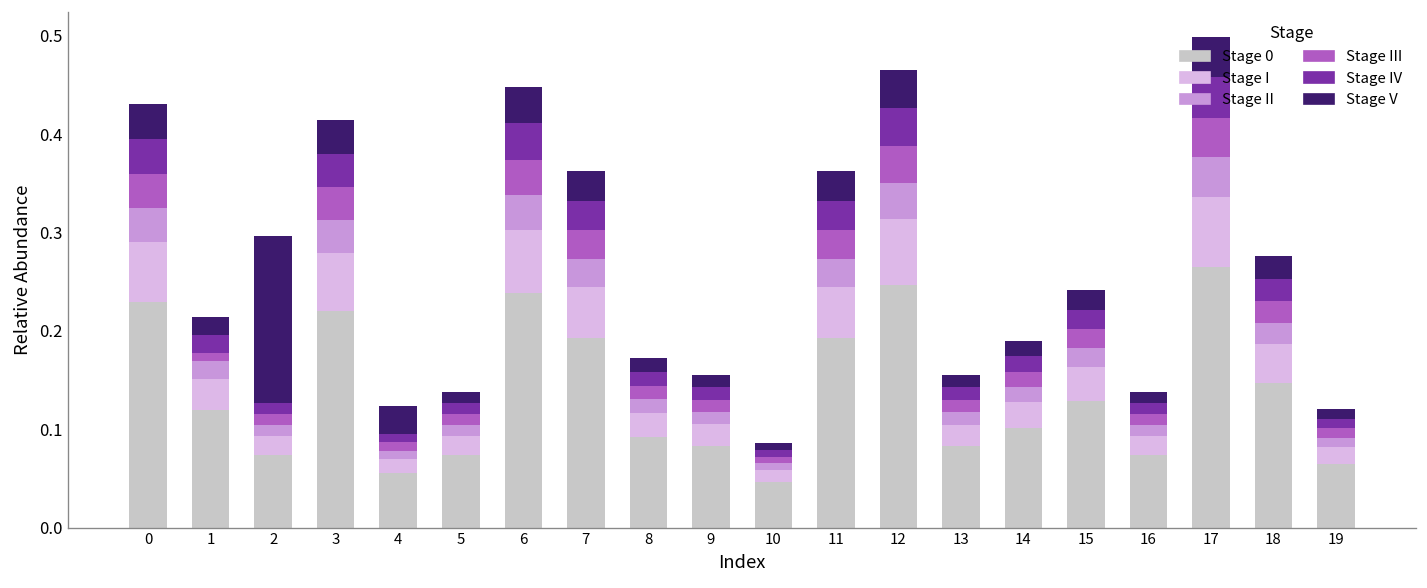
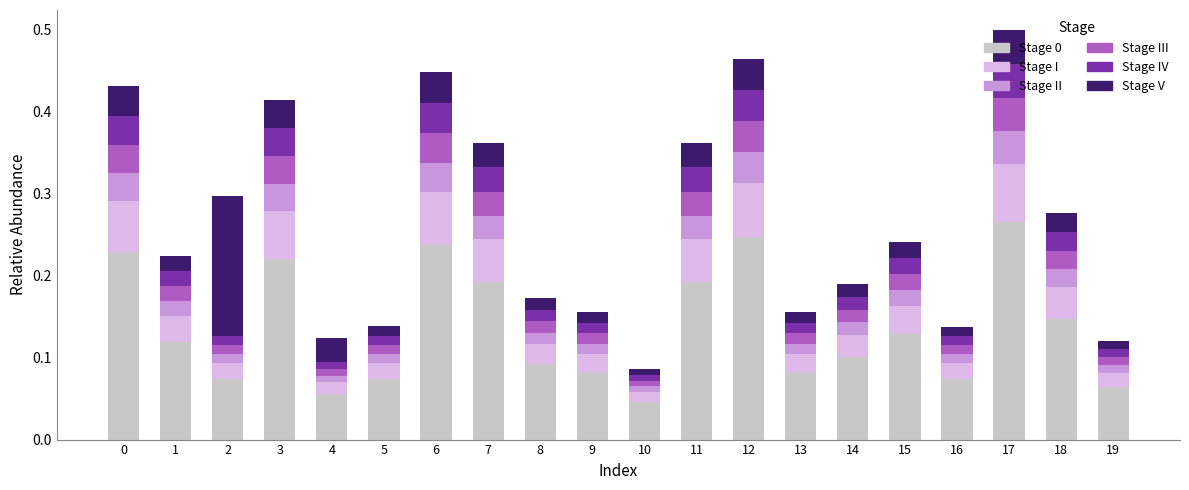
Stage III, 1: 0.01 -> 0.02
